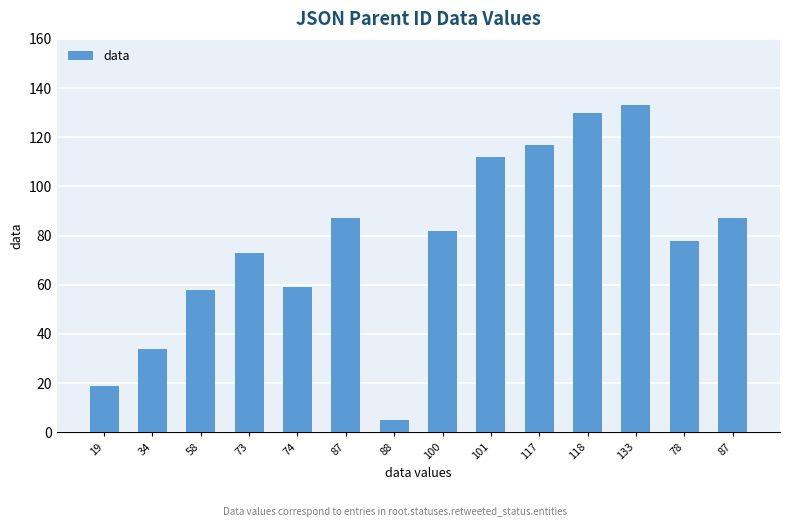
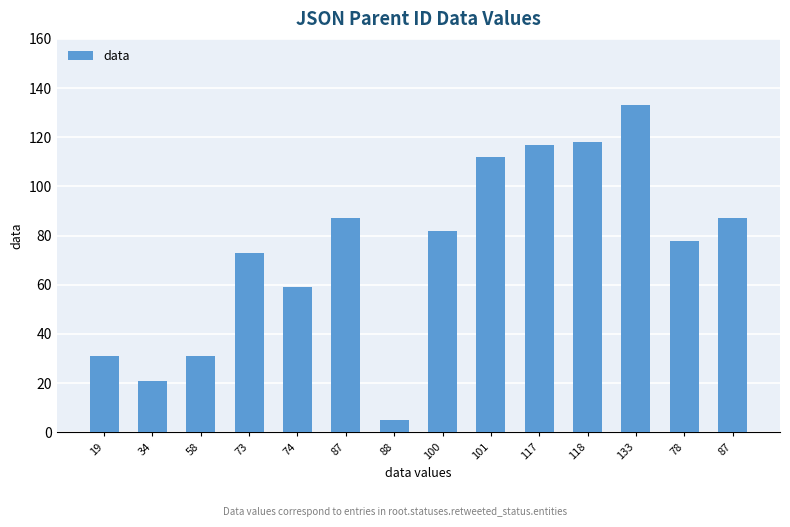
19: 19 -> 31
34: 34 -> 21
58: 58 -> 31
118: 130 -> 118
